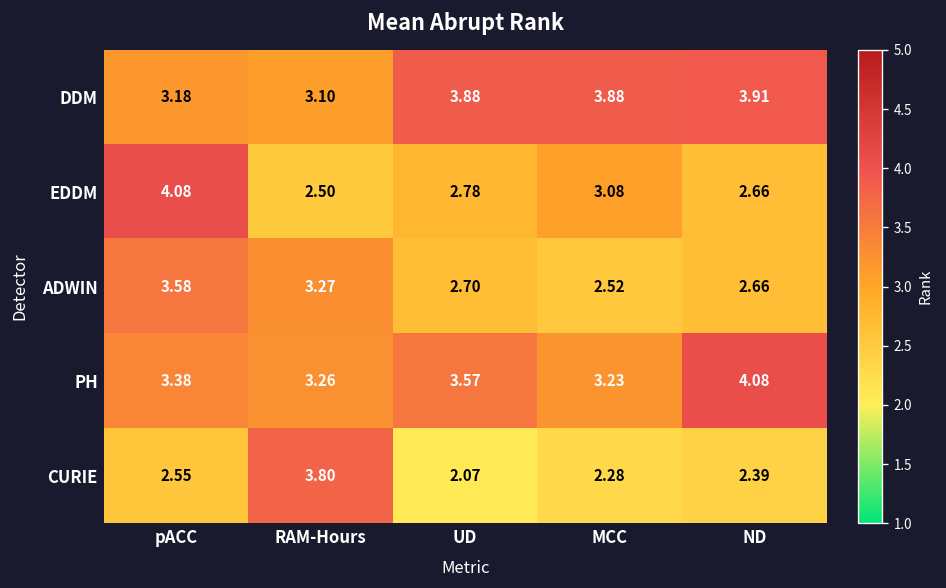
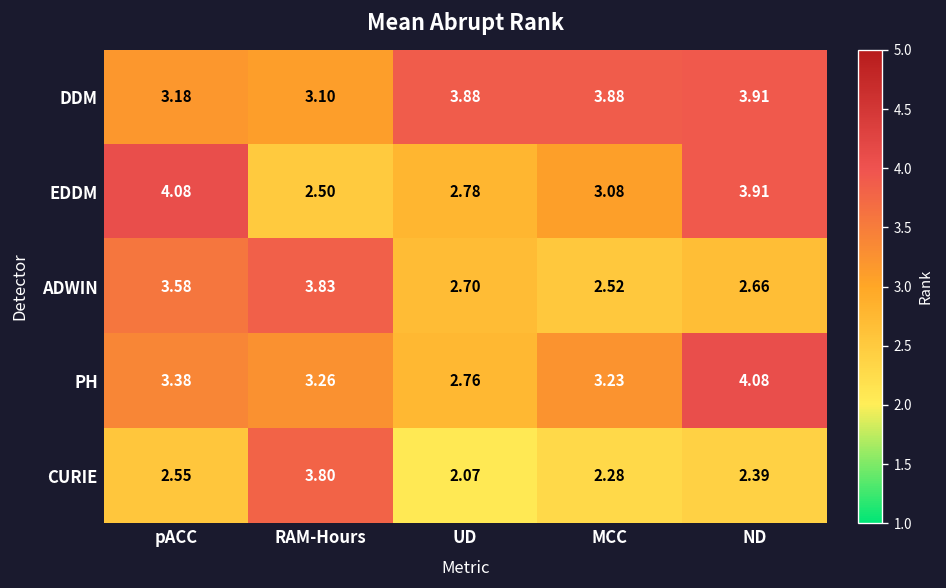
EDDM, ND: 2.66 -> 3.91
ADWIN, RAM-Hours: 3.27 -> 3.83
PH, UD: 3.57 -> 2.76
